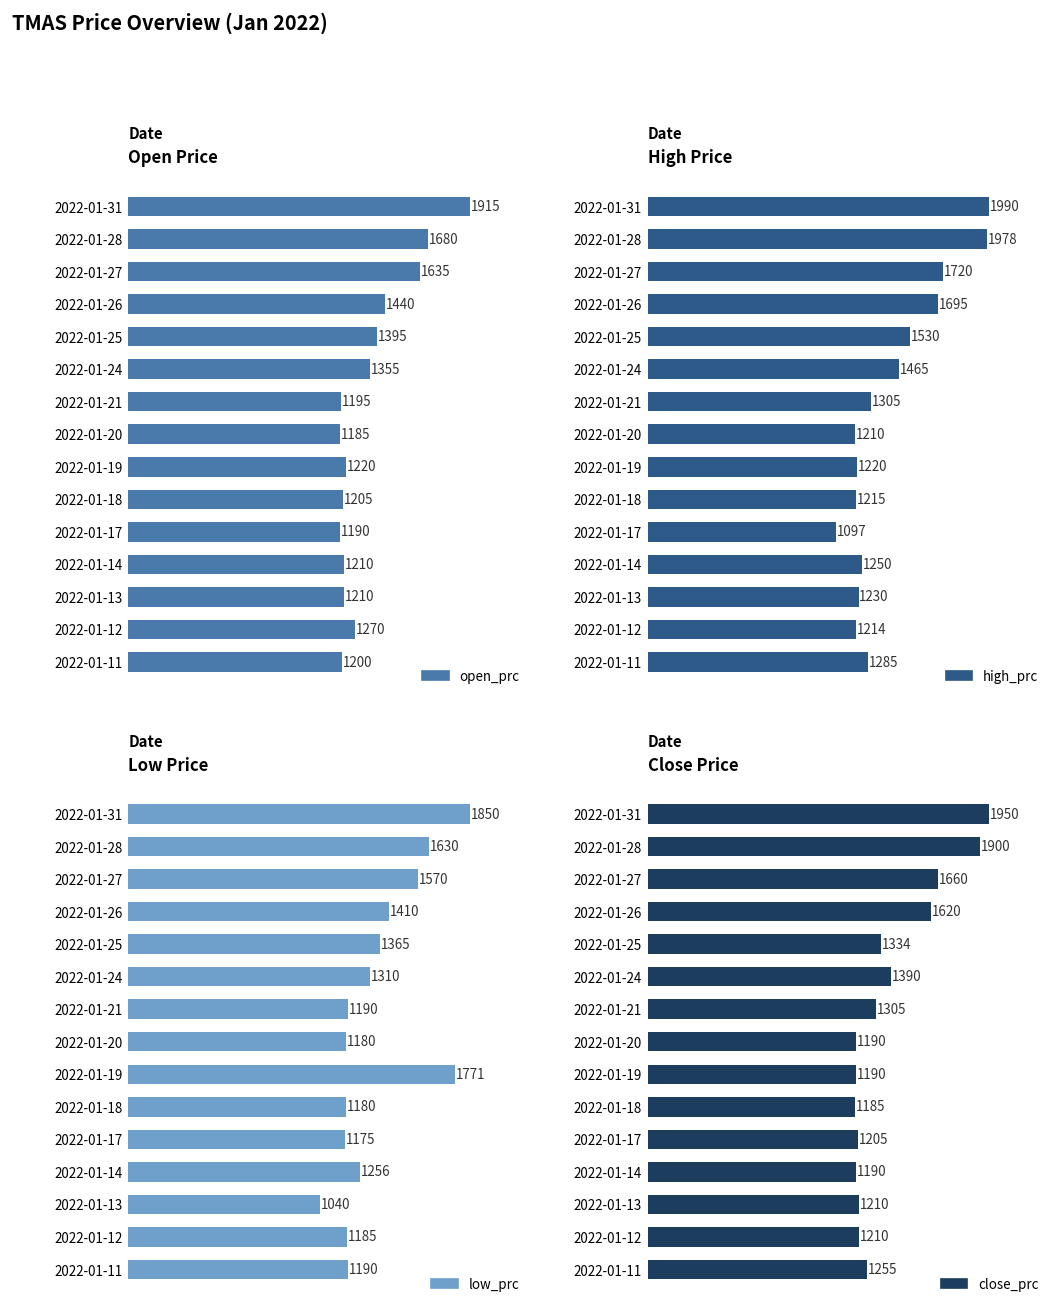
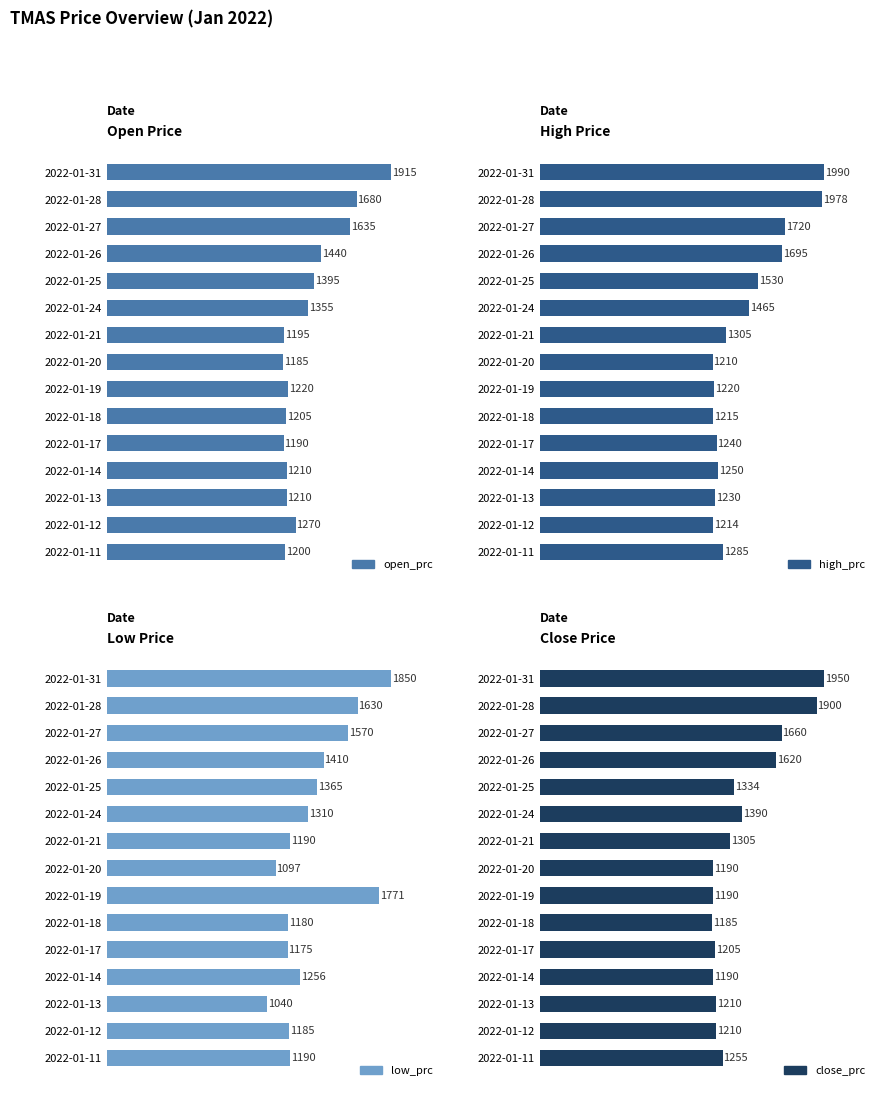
High Price, 2022-01-17: 1097 -> 1240
Low Price, 2022-01-20: 1180 -> 1097
